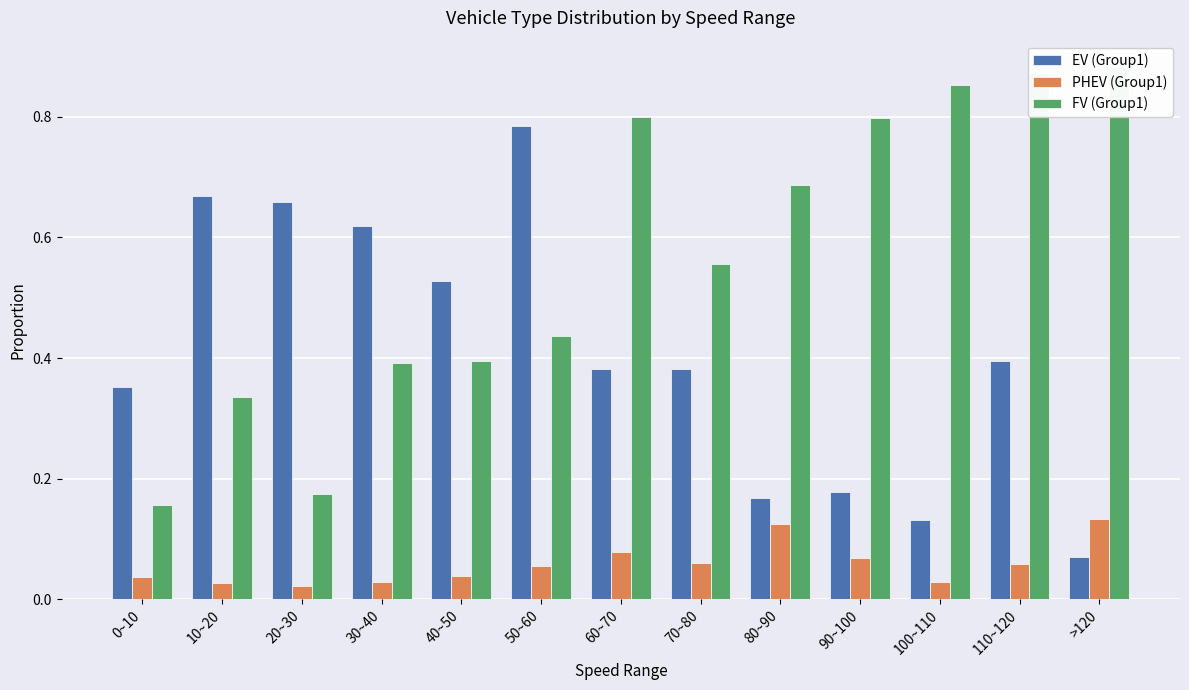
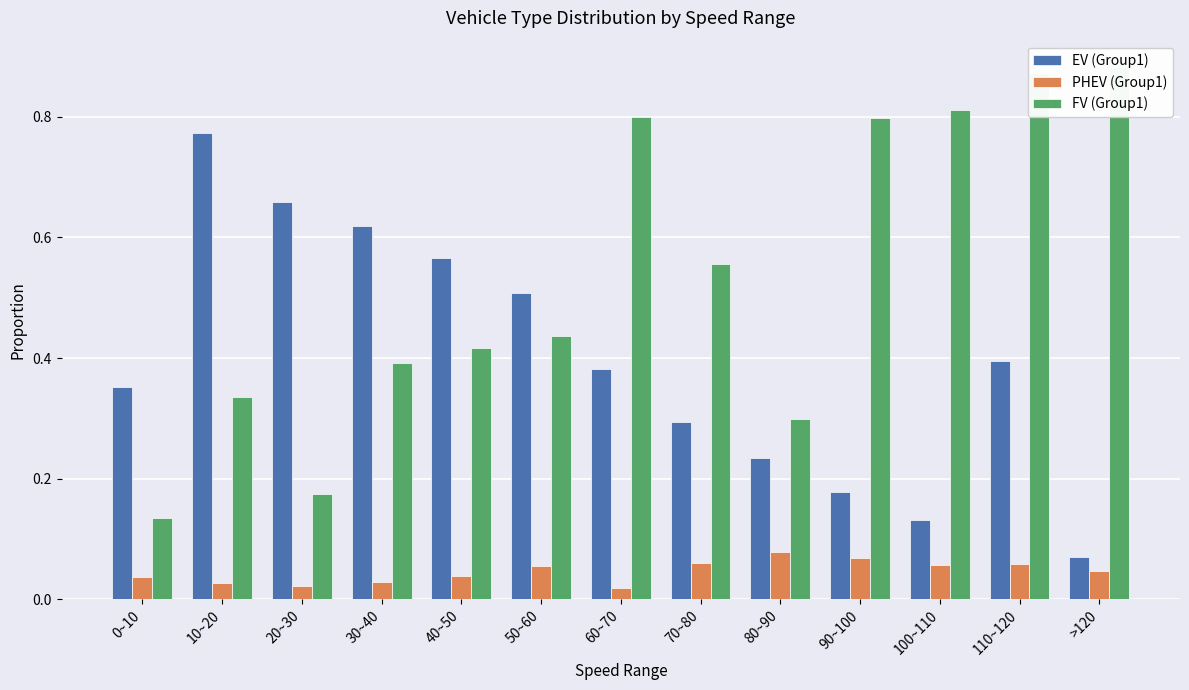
FV (Group1), 0~10: 0.16 -> 0.14
EV (Group1), 10~20: 0.67 -> 0.77
EV (Group1), 40~50: 0.53 -> 0.57
FV (Group1), 40~50: 0.39 -> 0.42
EV (Group1), 50~60: 0.78 -> 0.51
PHEV (Group1), 60~70: 0.08 -> 0.02
EV (Group1), 70~80: 0.38 -> 0.29
EV (Group1), 80~90: 0.17 -> 0.23
PHEV (Group1), 80~90: 0.12 -> 0.08
FV (Group1), 80~90: 0.69 -> 0.30
PHEV (Group1), 100~110: 0.03 -> 0.06
FV (Group1), 100~110: 0.85 -> 0.81
PHEV (Group1), >120: 0.13 -> 0.05
